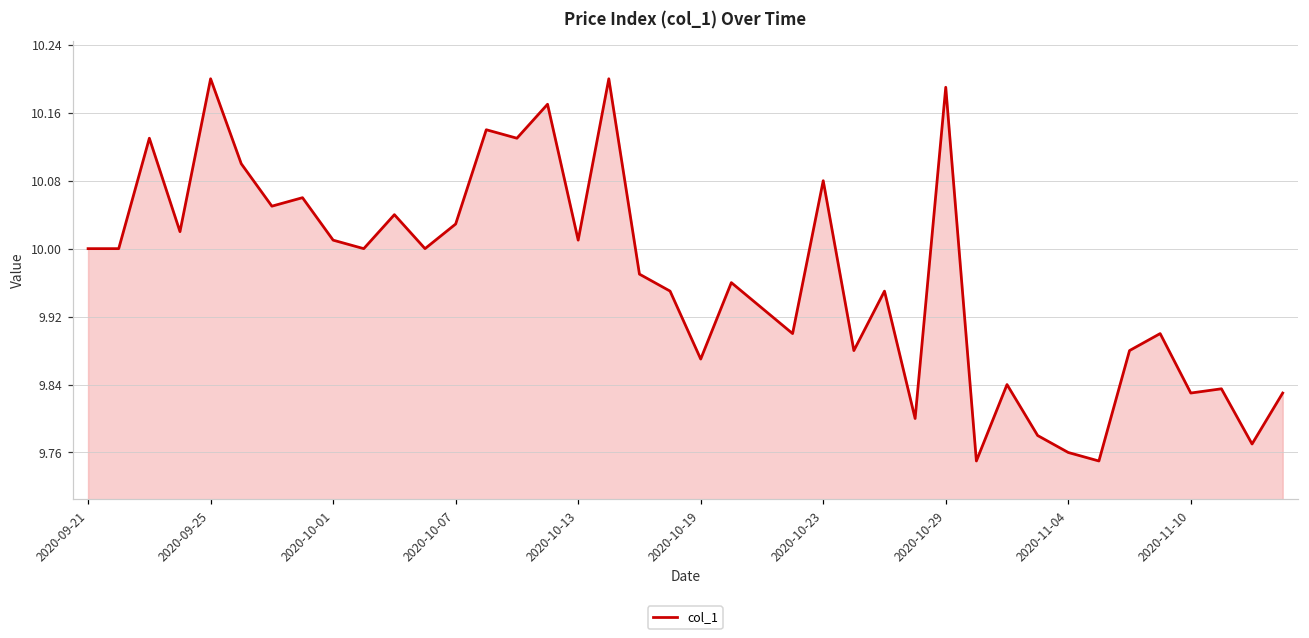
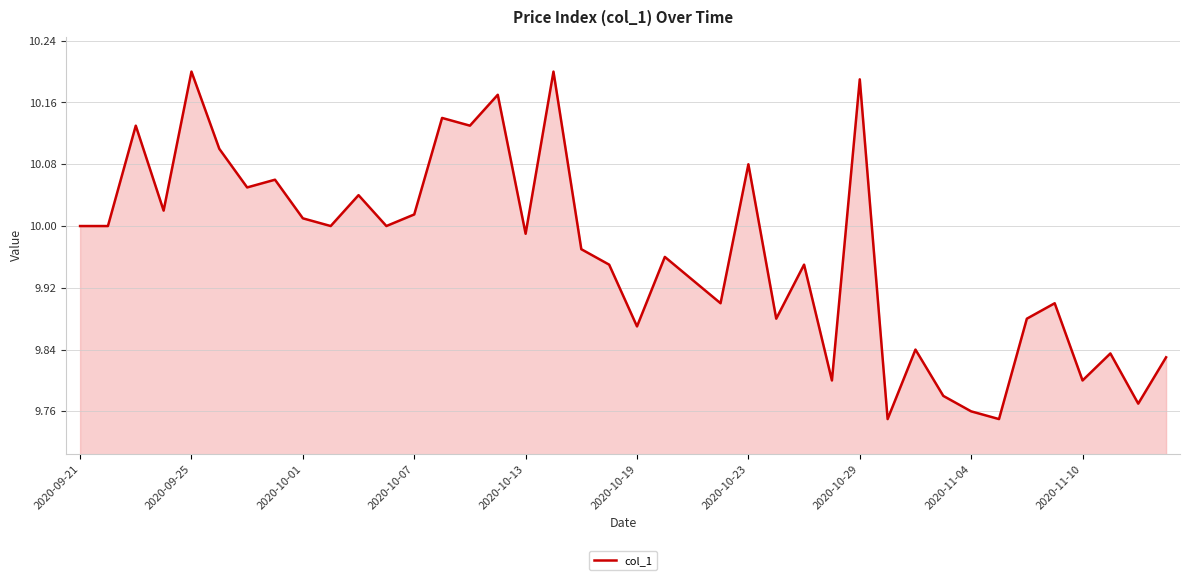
2020-10-07: 10.03 -> 10.02
2020-10-13: 10.01 -> 9.99
2020-11-10: 9.83 -> 9.80
